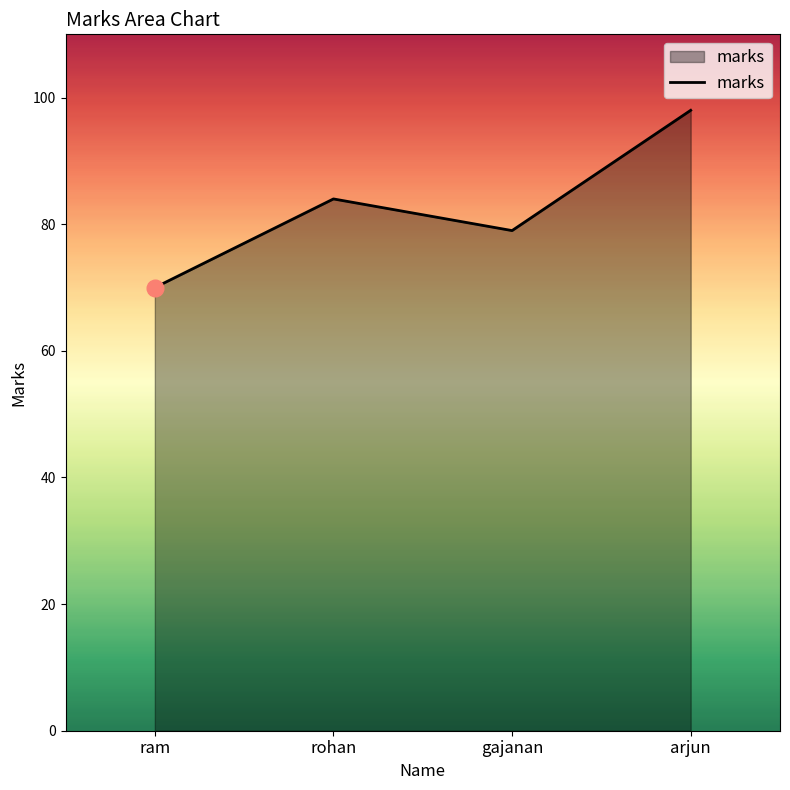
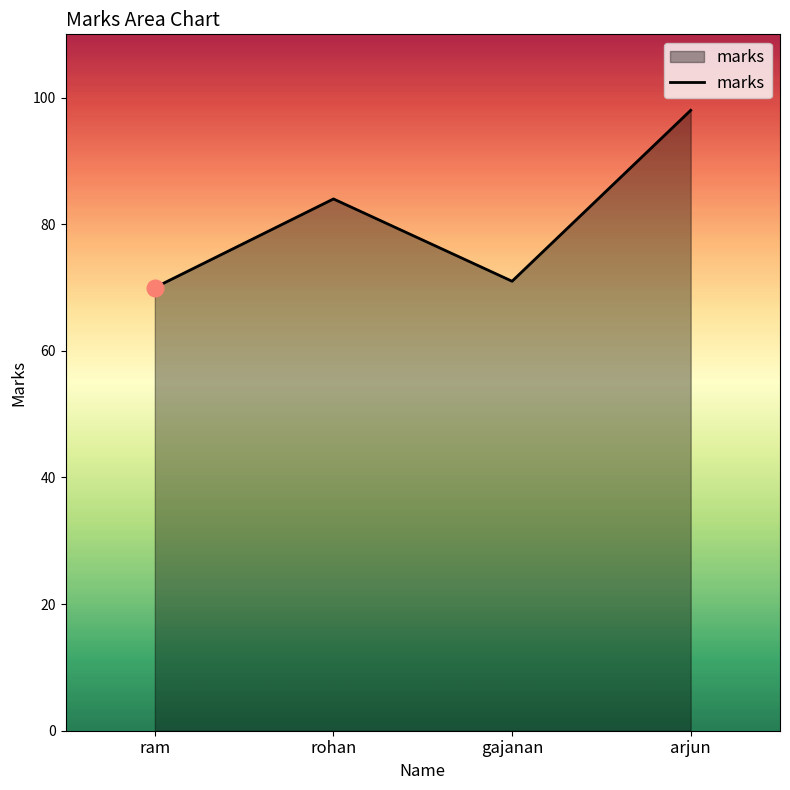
marks, gajanan: 79 -> 71
